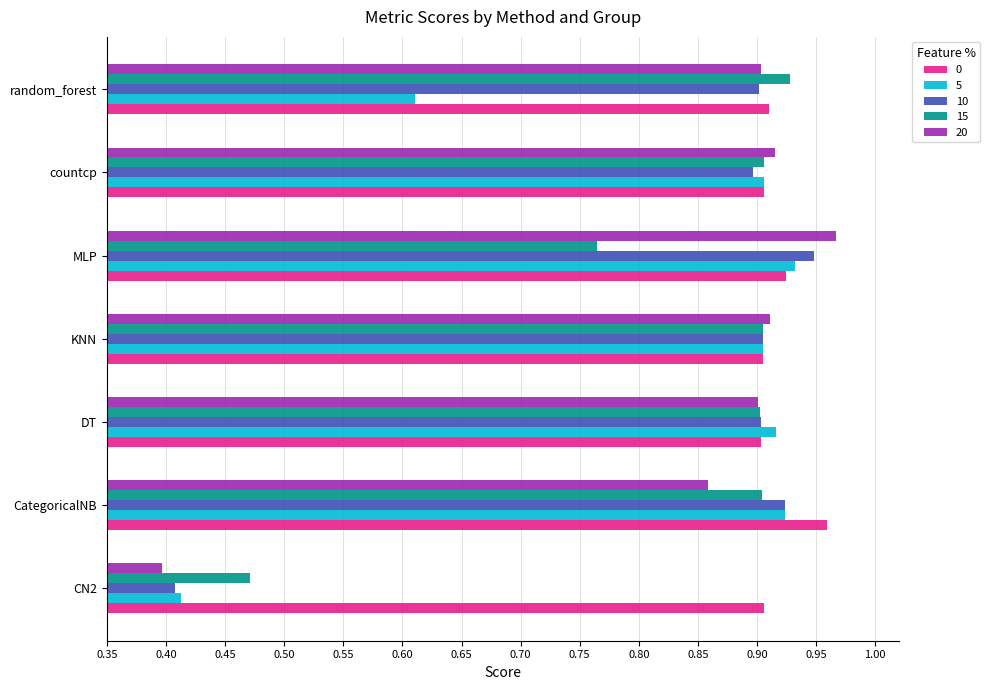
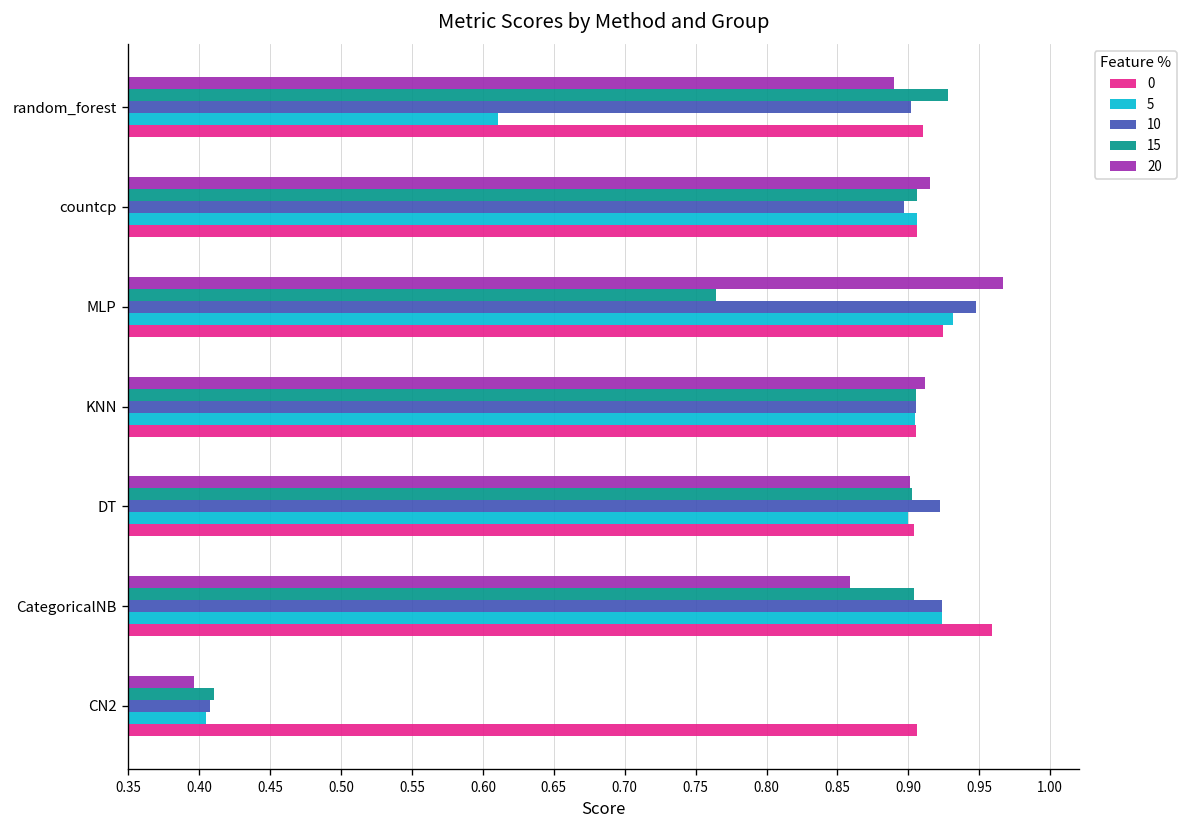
20, random_forest: 0.903 -> 0.890
10, DT: 0.904 -> 0.922
5, DT: 0.916 -> 0.900
15, CN2: 0.471 -> 0.410
5, CN2: 0.413 -> 0.405
